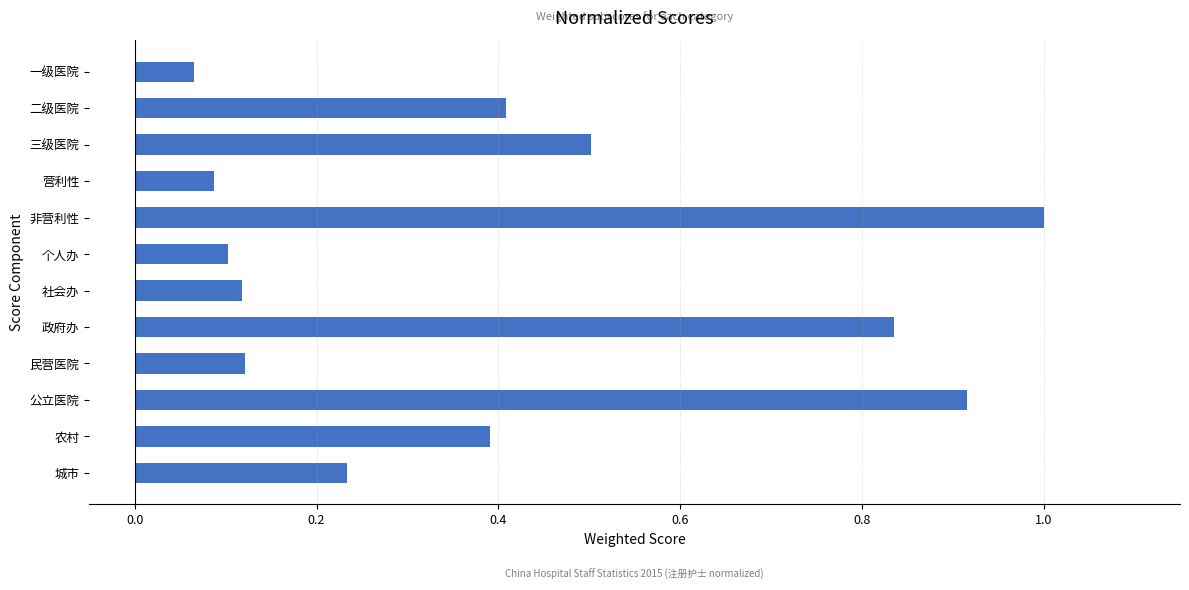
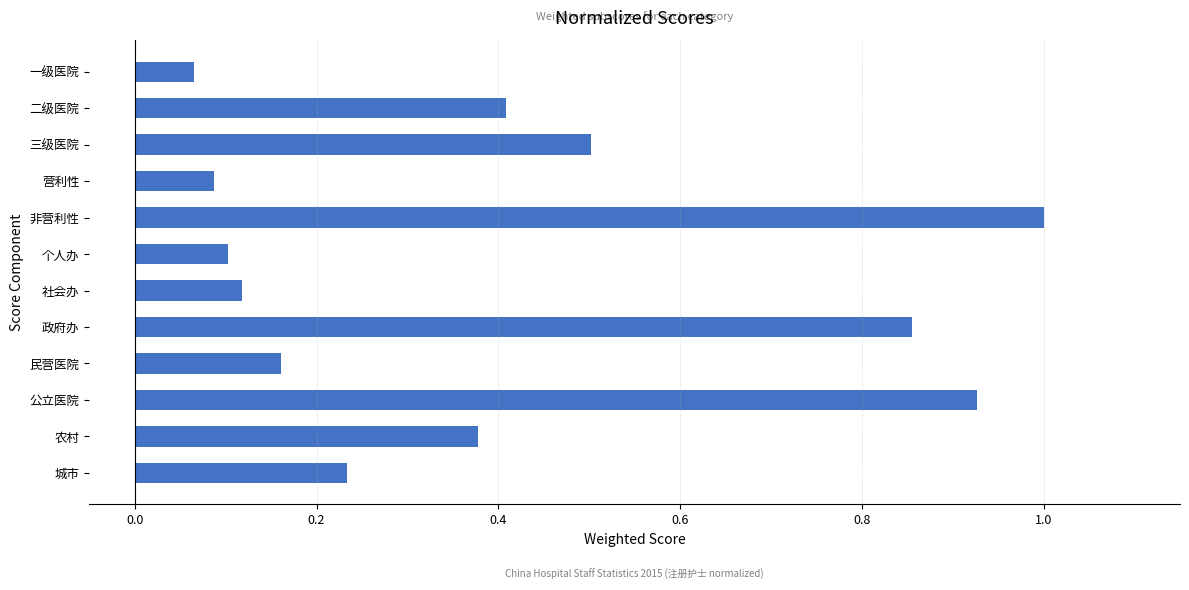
政府办: 0.84 -> 0.85
民营医院: 0.12 -> 0.16
公立医院: 0.92 -> 0.93
农村: 0.39 -> 0.38
